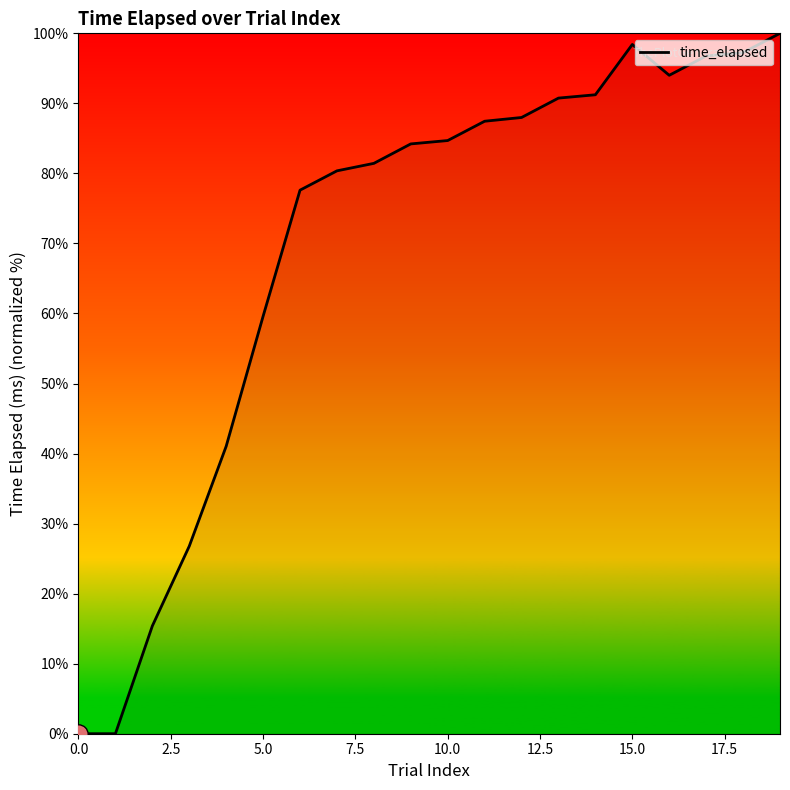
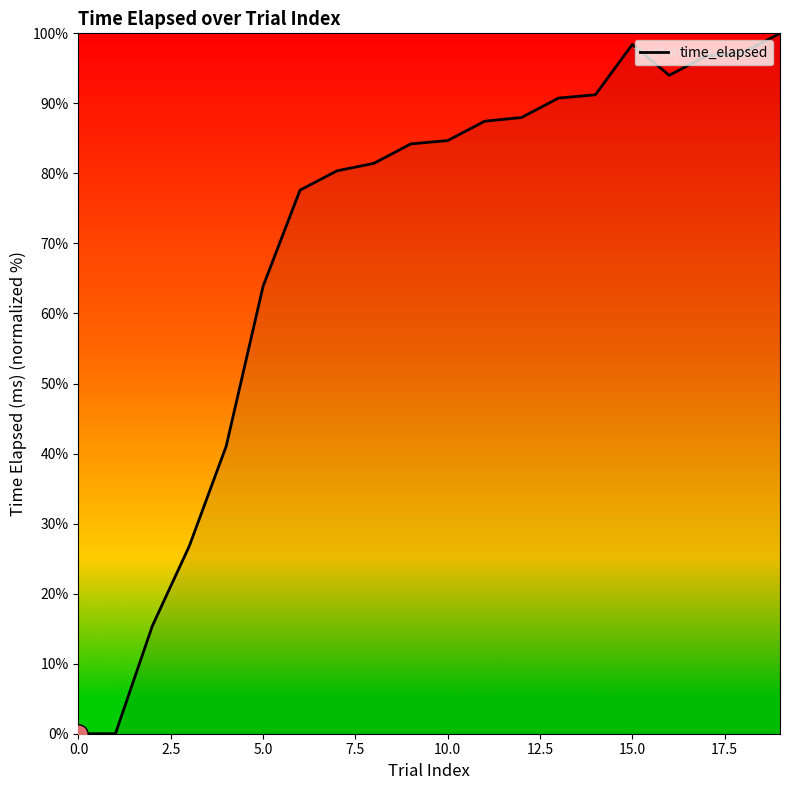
time_elapsed, 5.0: 60% -> 64%
